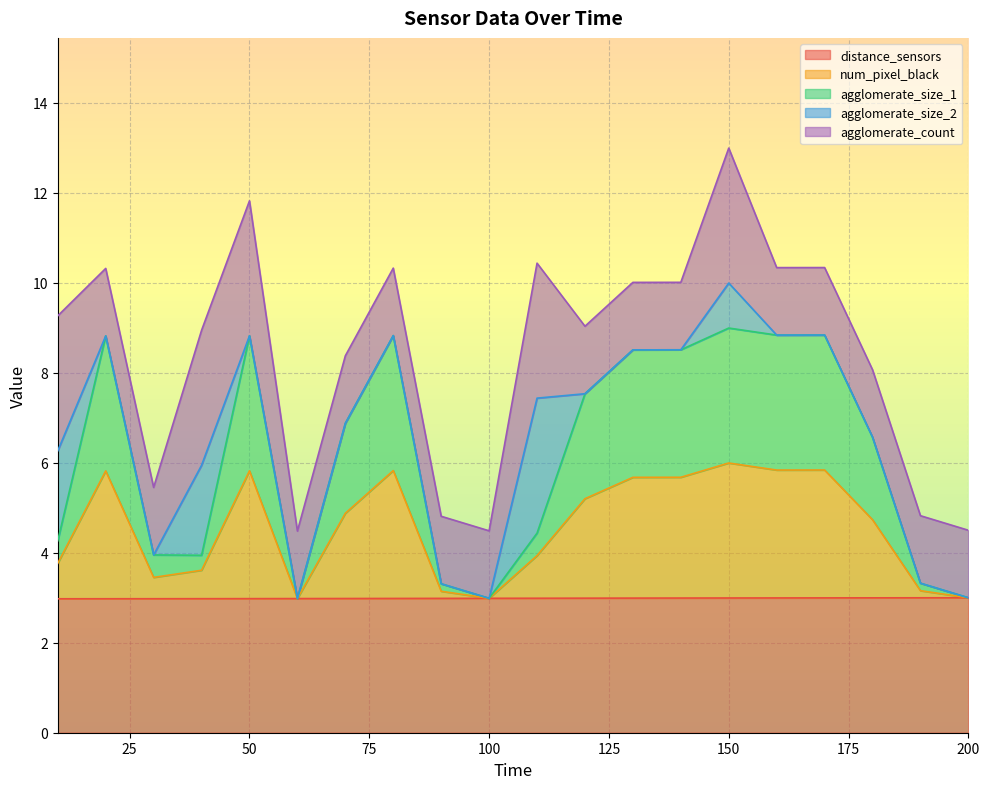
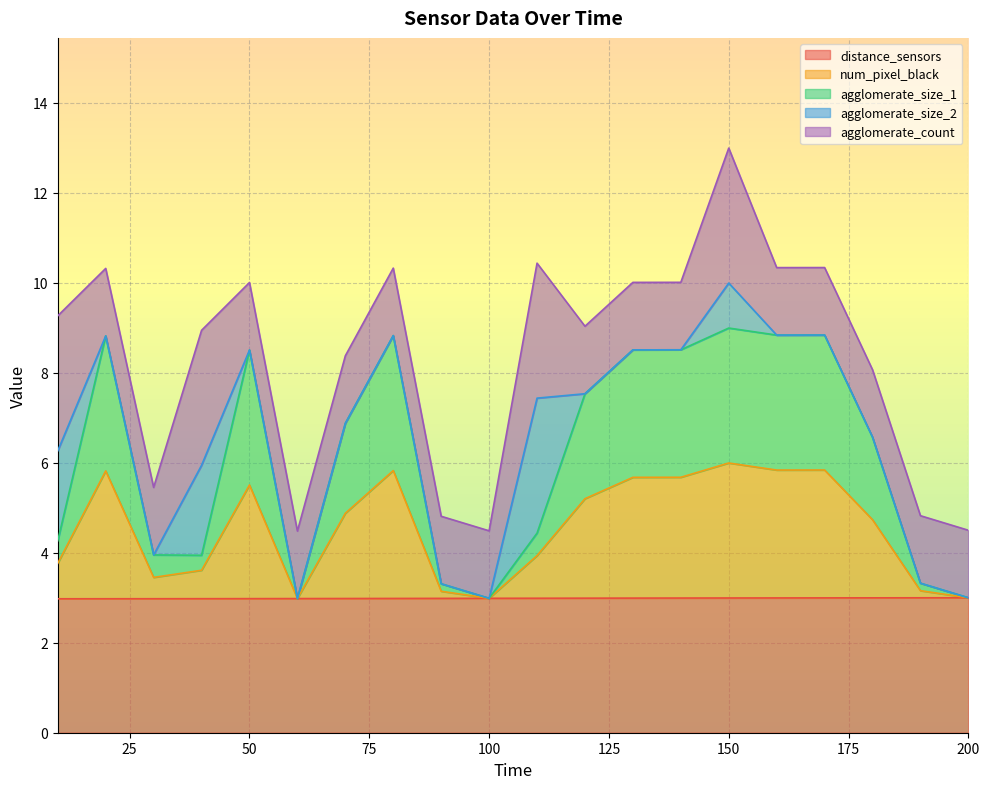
num_pixel_black, 50: 2.8 -> 2.5
agglomerate_count, 50: 3.0 -> 1.5
